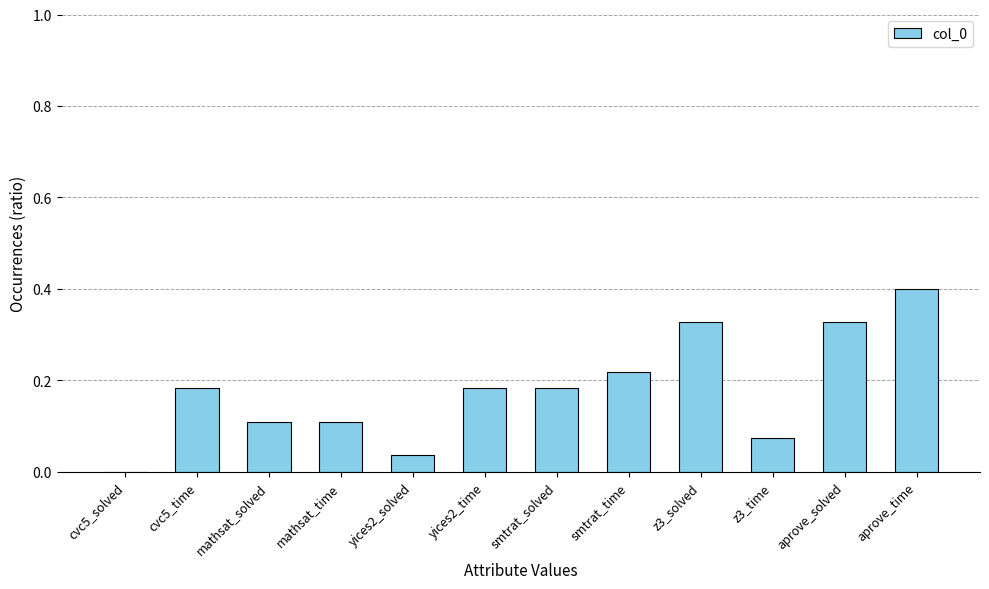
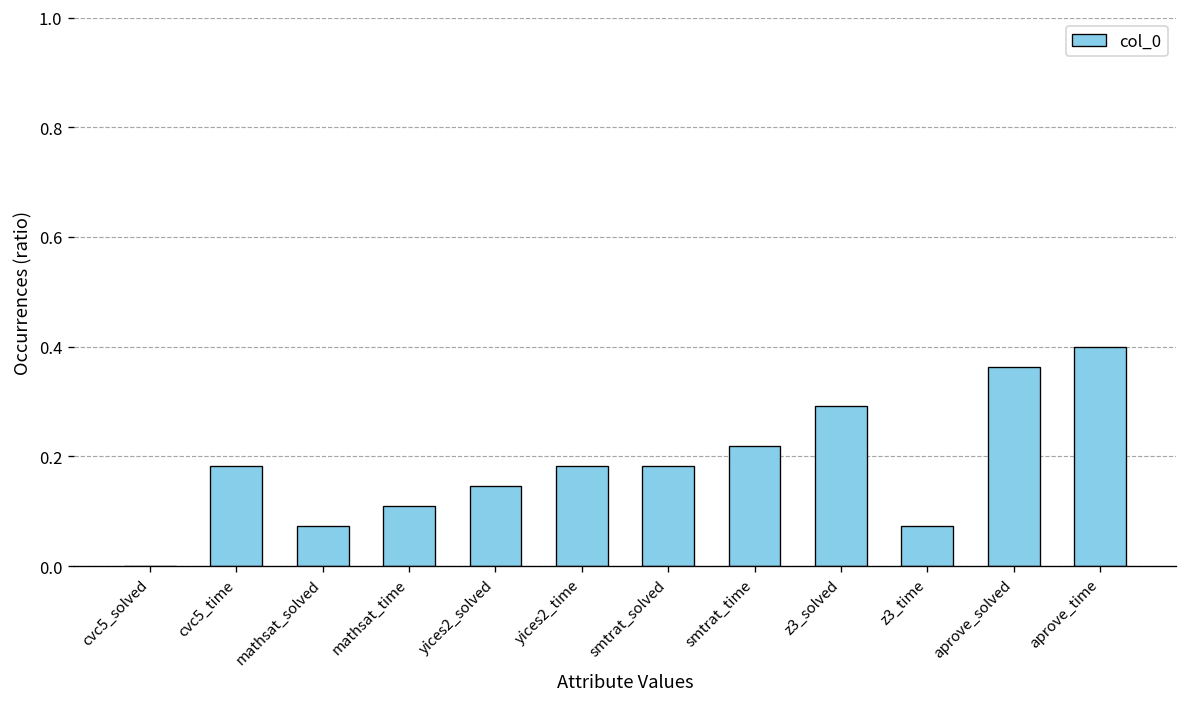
mathsat_solved: 0.11 -> 0.07
yices2_solved: 0.04 -> 0.15
z3_solved: 0.33 -> 0.29
aprove_solved: 0.33 -> 0.36
